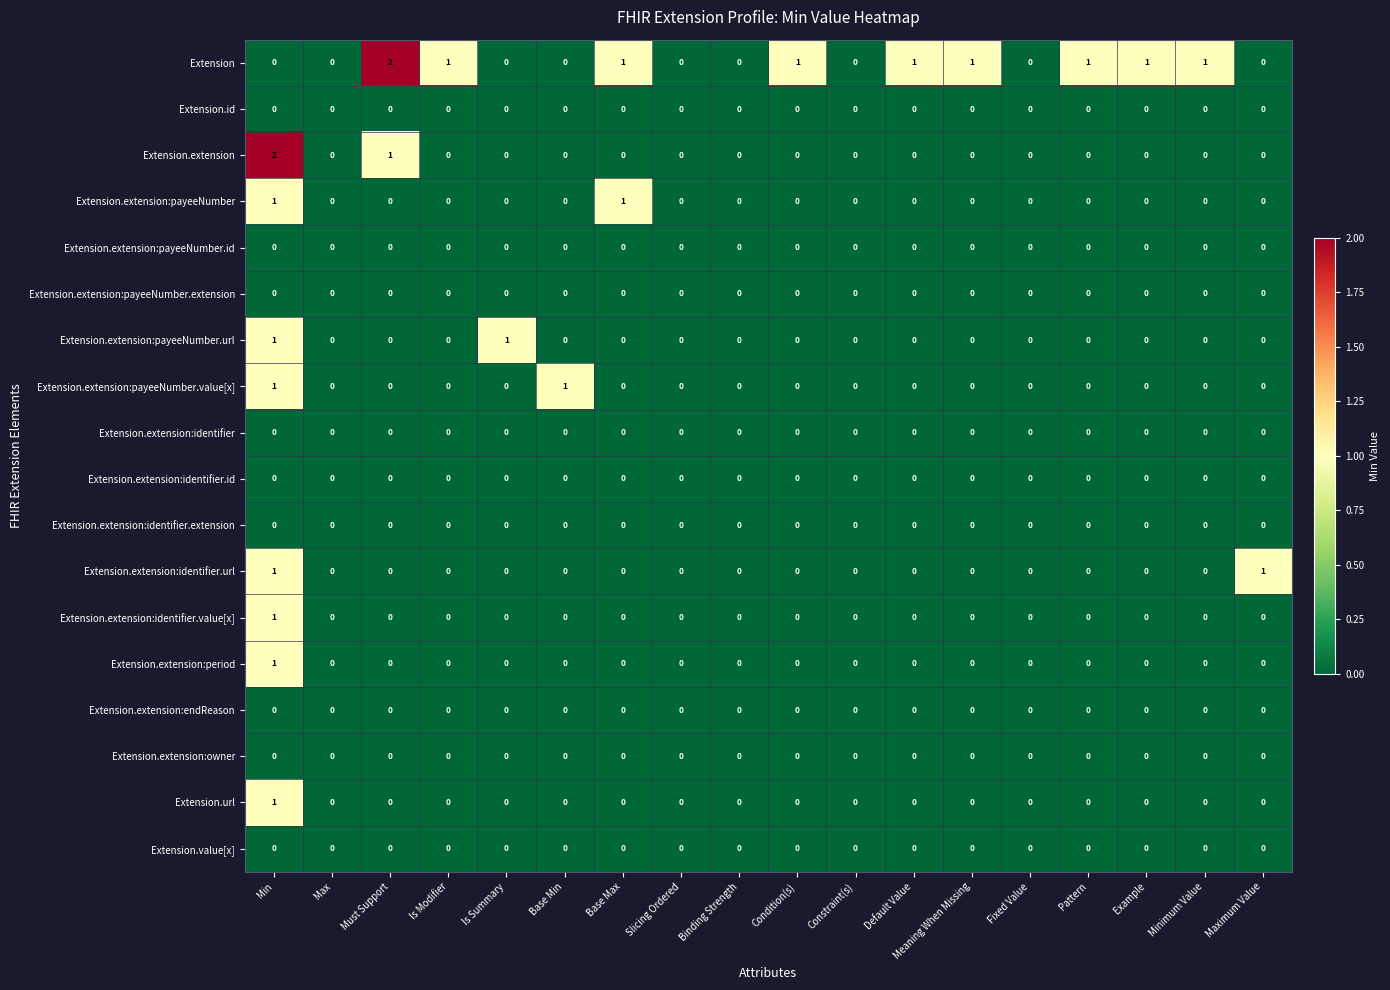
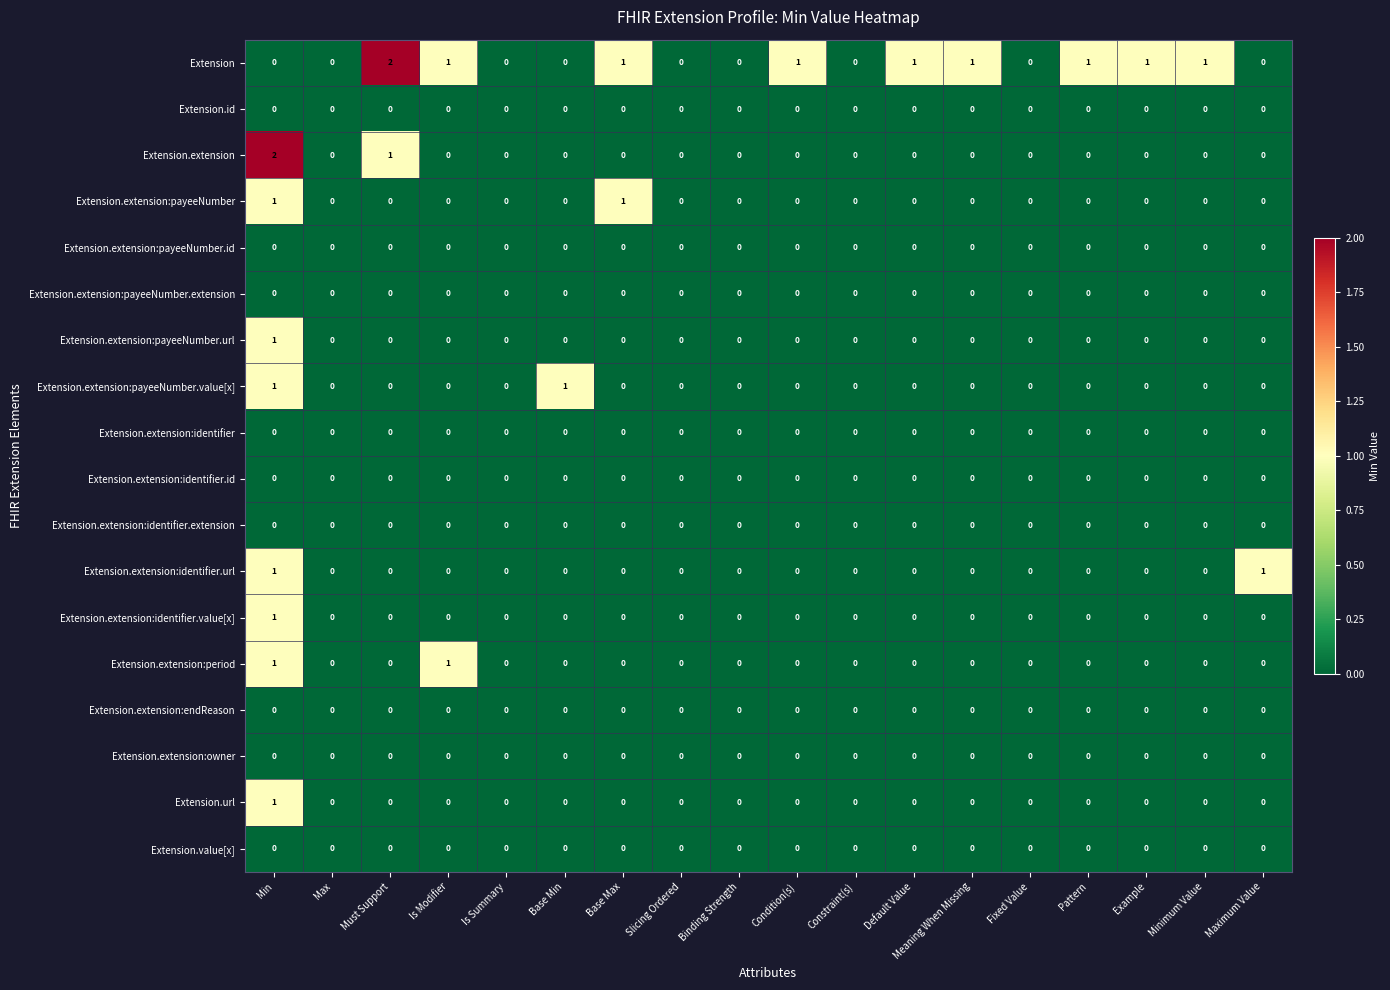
Extension.extension:payeeNumber.url, Is Summary: 1 -> 0
Extension.extension:period, Is Modifier: 0 -> 1
